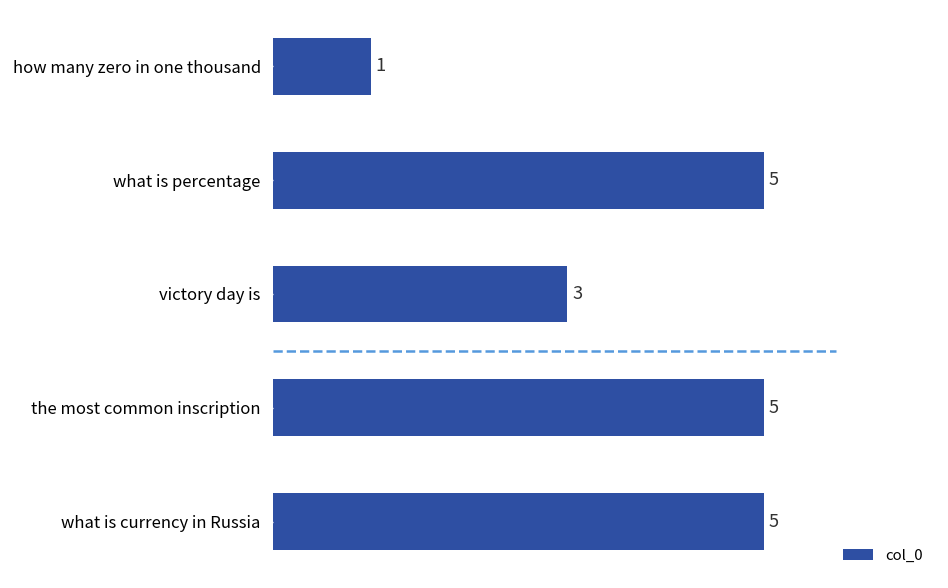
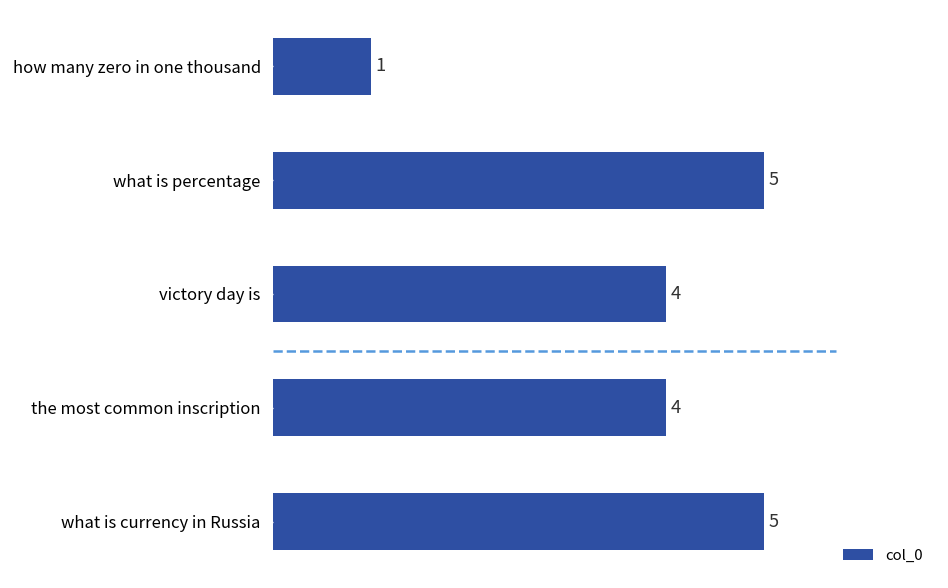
victory day is: 3 -> 4
the most common inscription: 5 -> 4
